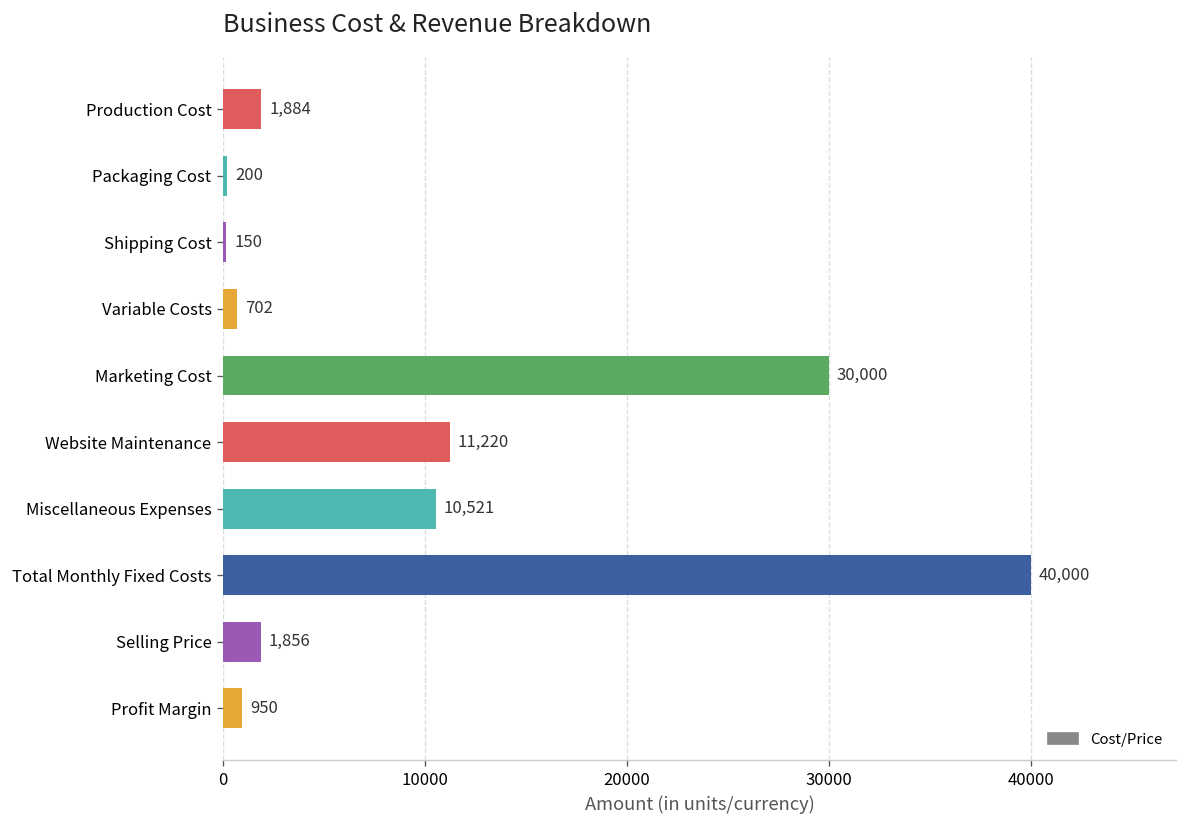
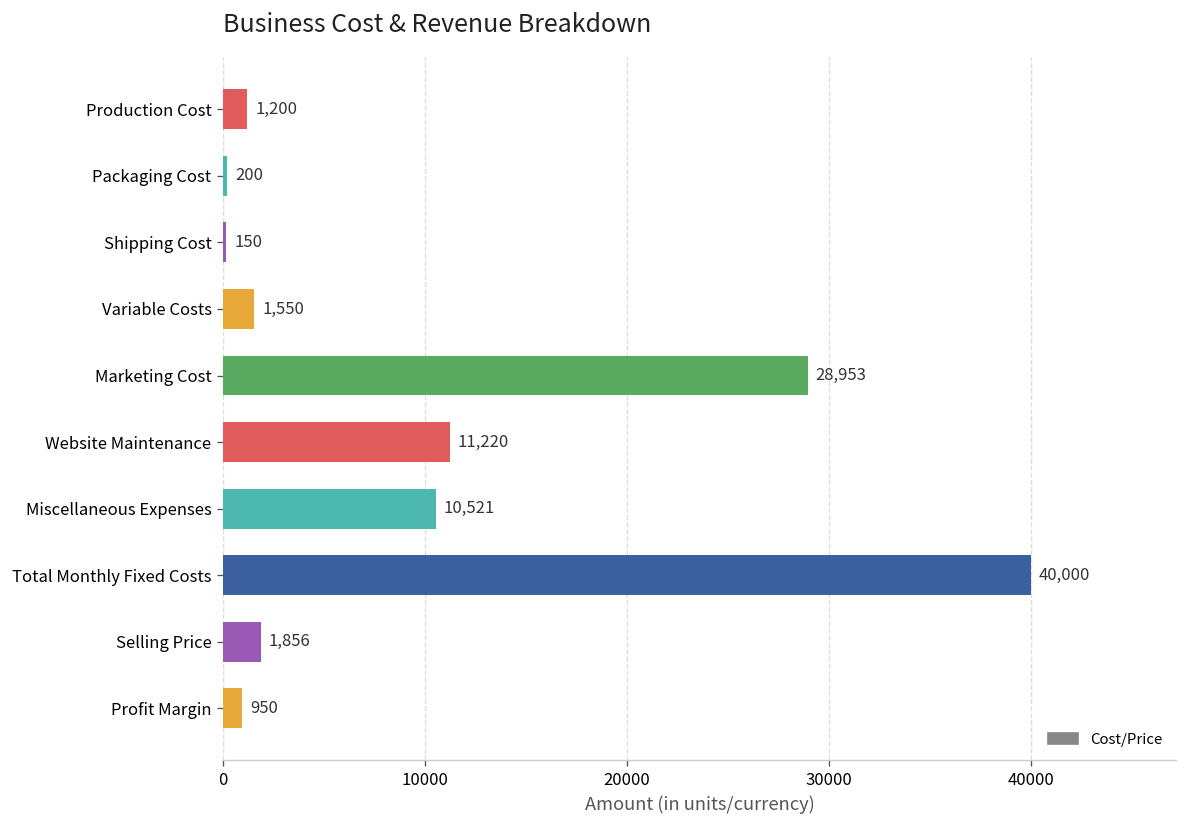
Production Cost: 1,884 -> 1,200
Variable Costs: 702 -> 1,550
Marketing Cost: 30,000 -> 28,953
